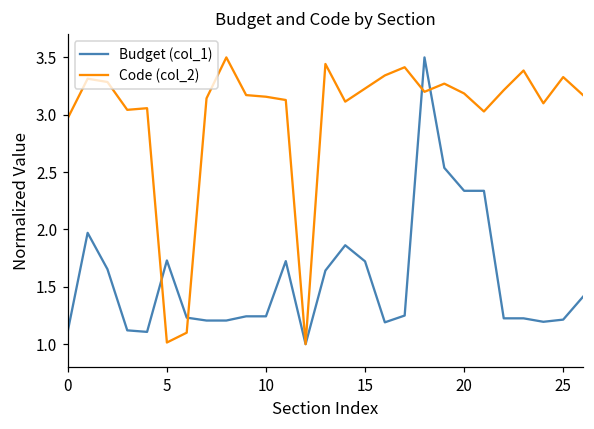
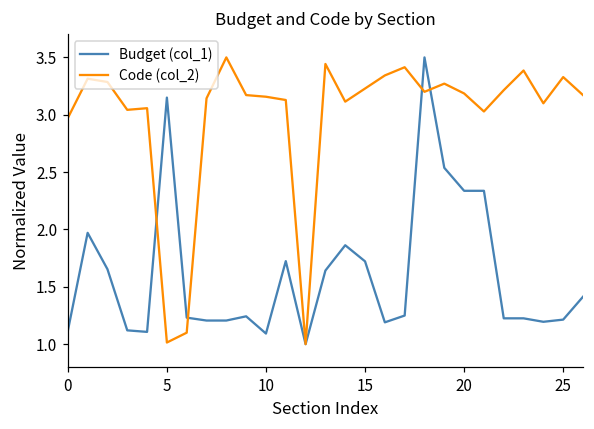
Budget (col_1), 5: 1.73 -> 3.15
Budget (col_1), 10: 1.24 -> 1.09
